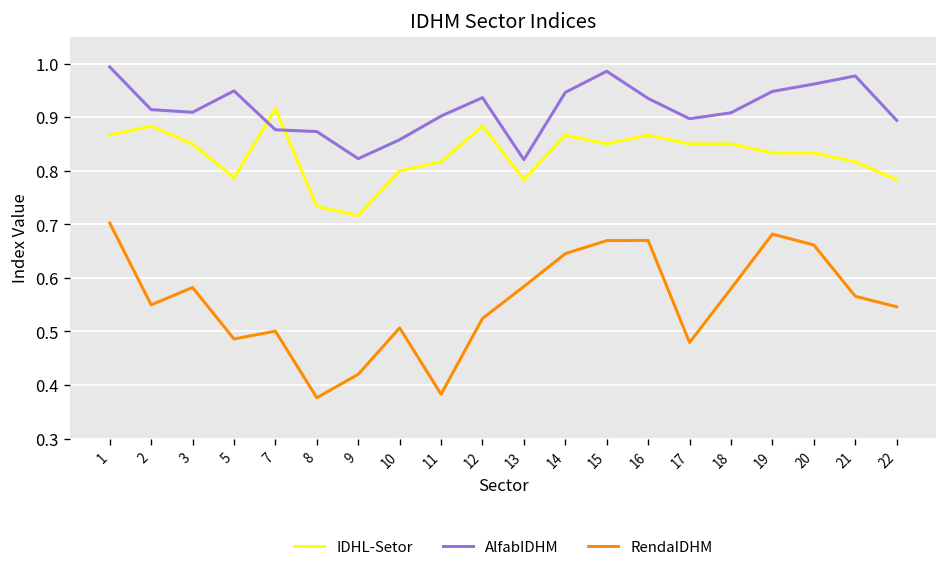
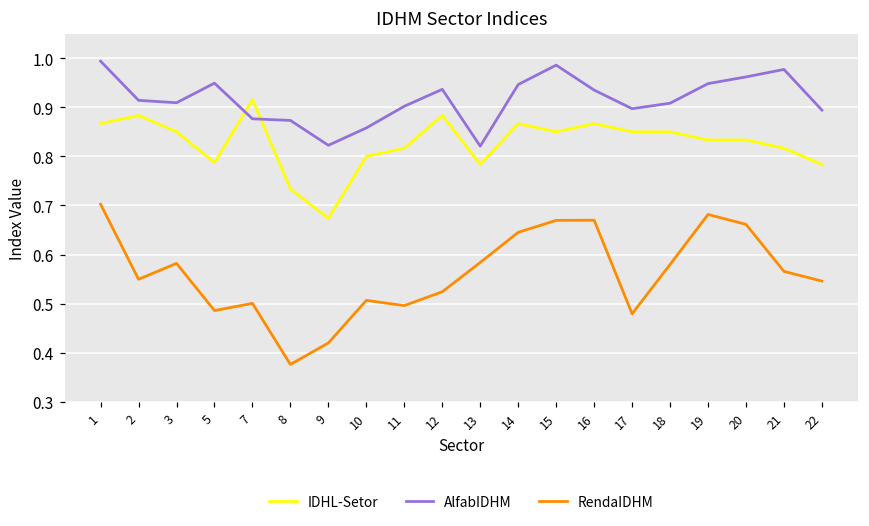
IDHL-Setor, 9: 0.72 -> 0.67
RendaIDHM, 11: 0.38 -> 0.50
